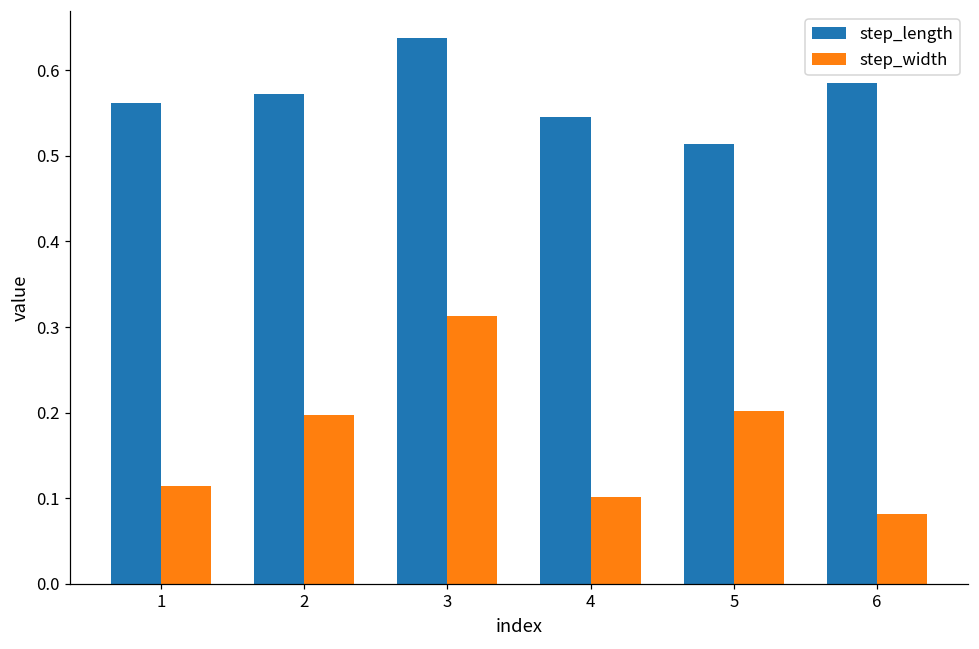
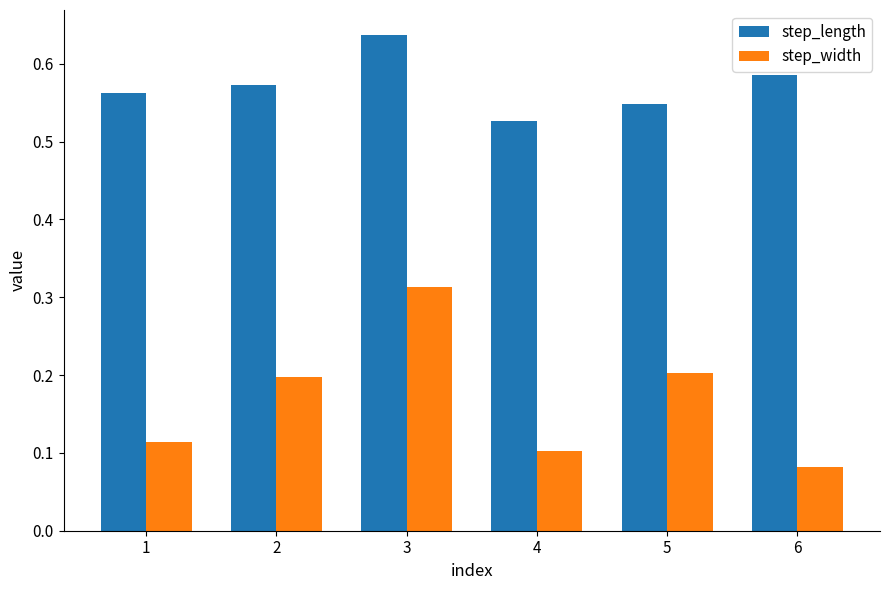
step_length, 4: 0.55 -> 0.53
step_length, 5: 0.51 -> 0.55
